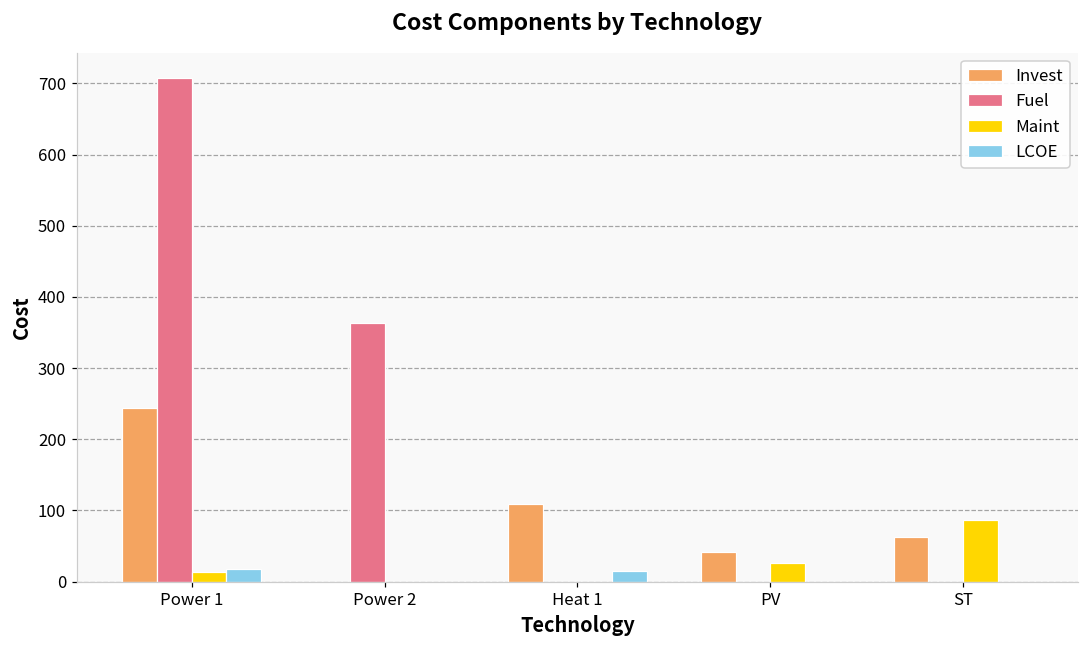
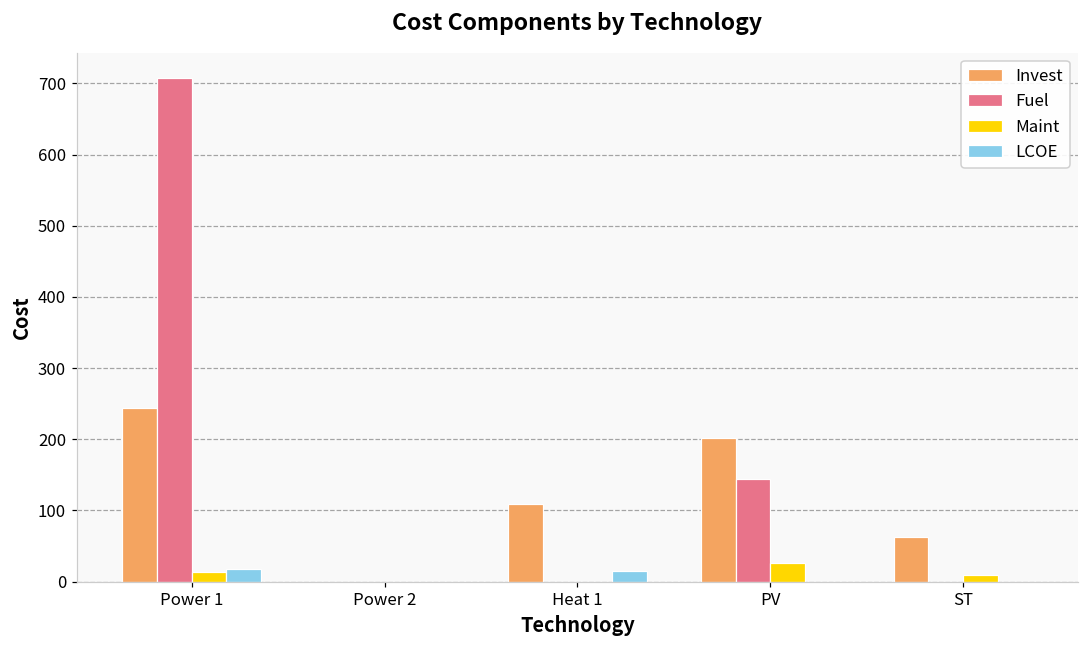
Fuel, Power 2: 360 -> 0
Invest, PV: 40 -> 200
Fuel, PV: 0 -> 140
Maint, ST: 90 -> 10
